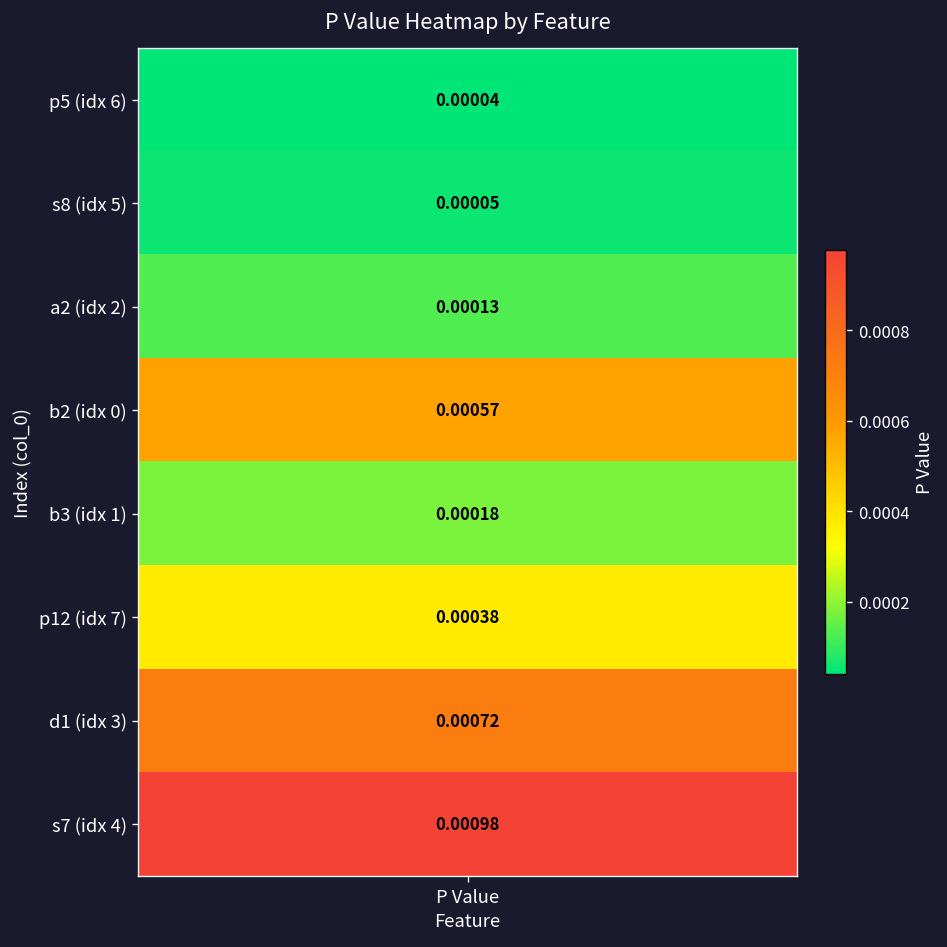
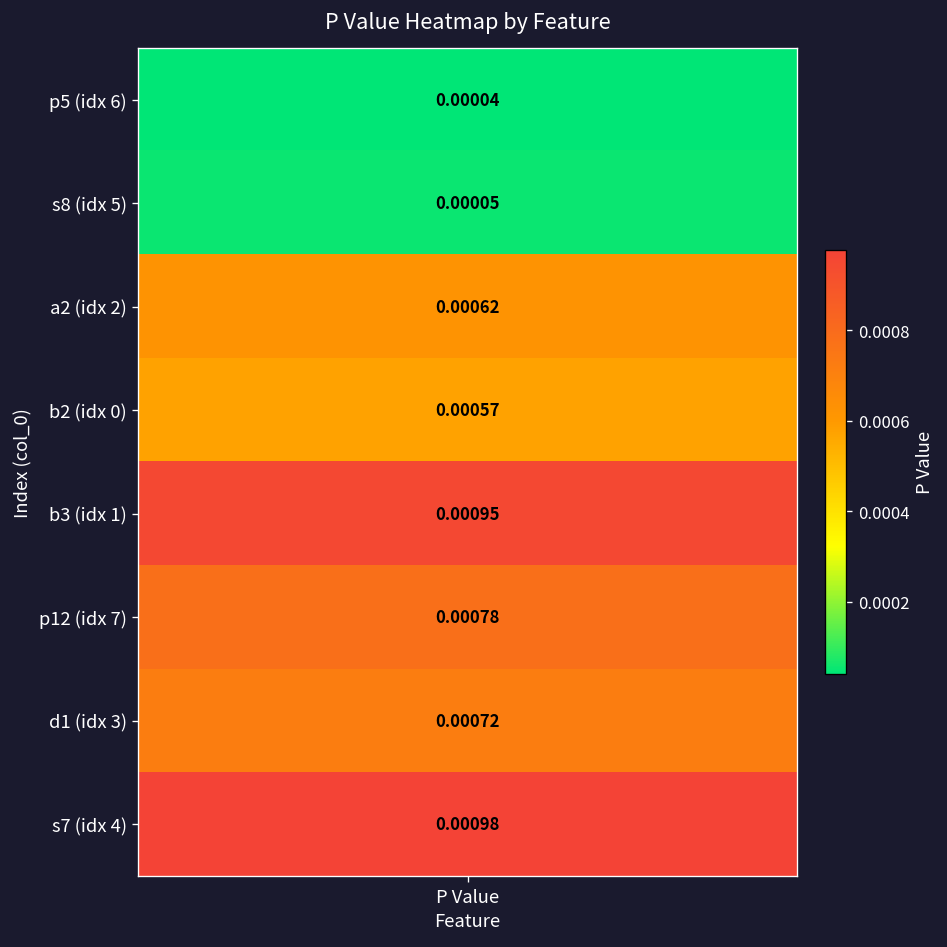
a2 (idx 2), P Value: 0.00013 -> 0.00062
b3 (idx 1), P Value: 0.00018 -> 0.00095
p12 (idx 7), P Value: 0.00038 -> 0.00078
